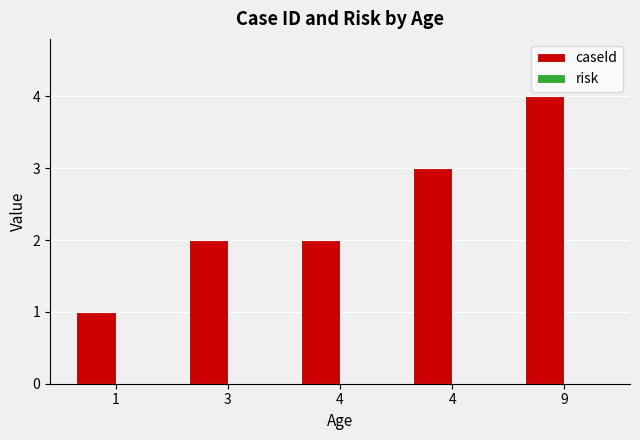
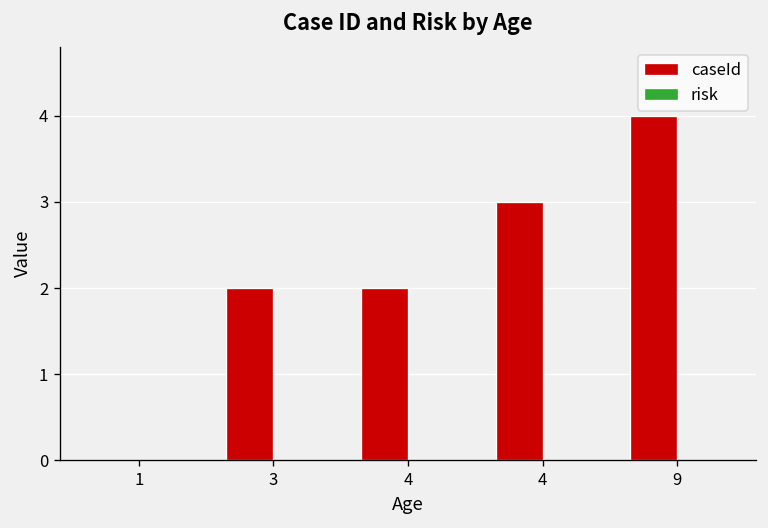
caseId, 1: 1 -> 0
